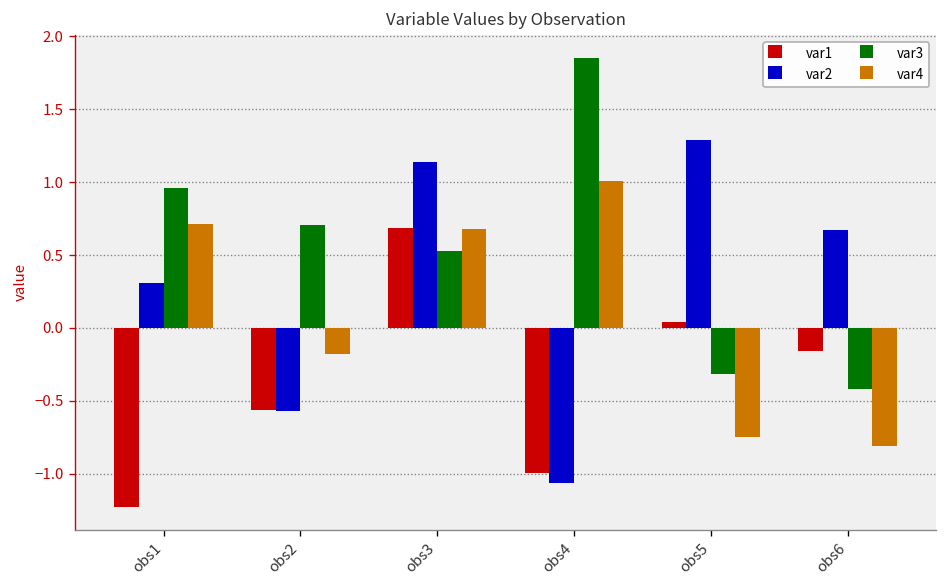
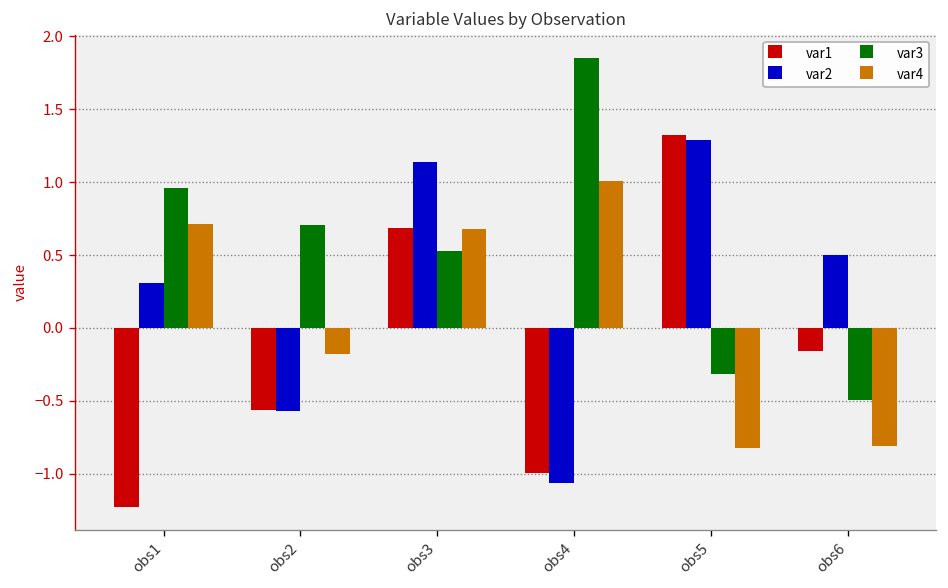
var1, obs5: 0.04 -> 1.32
var4, obs5: -0.75 -> -0.82
var2, obs6: 0.67 -> 0.50
var3, obs6: -0.42 -> -0.49
